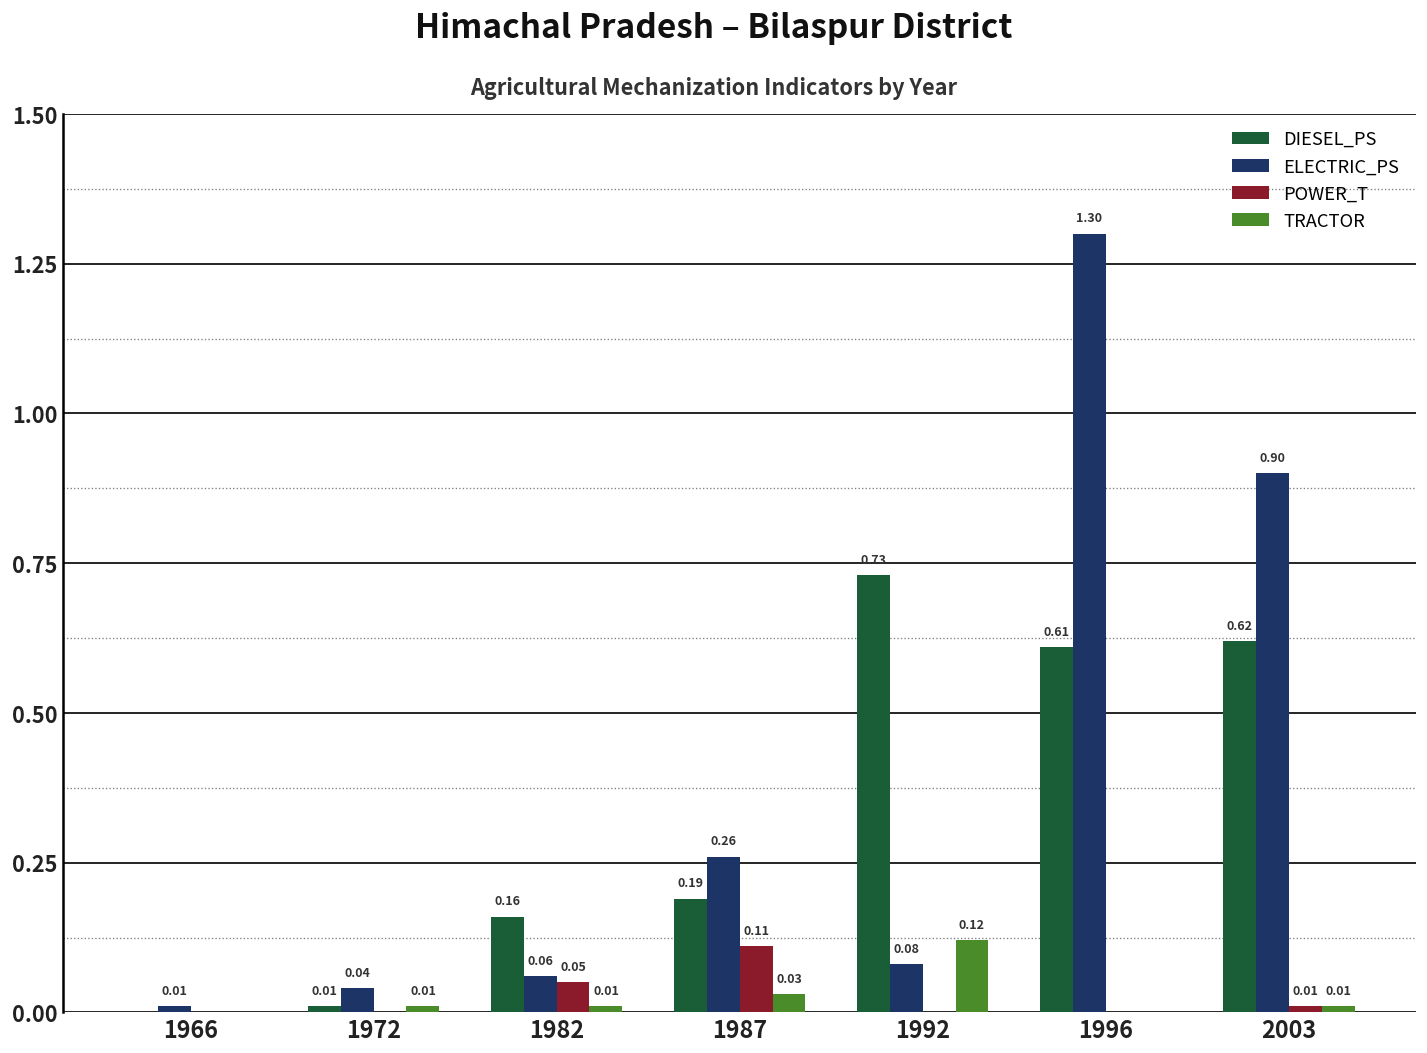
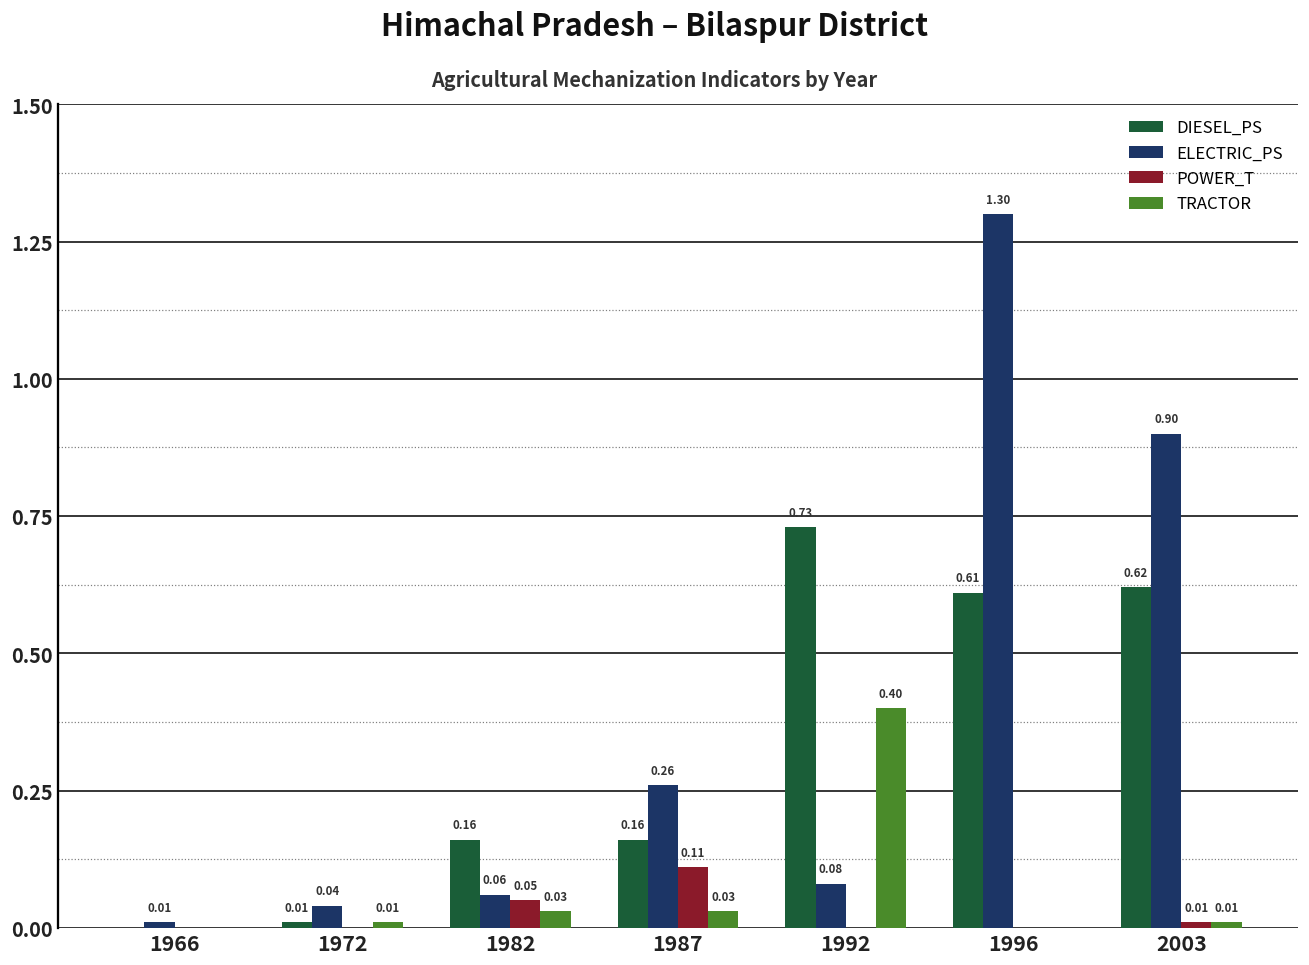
TRACTOR, 1982: 0.01 -> 0.03
DIESEL_PS, 1987: 0.19 -> 0.16
TRACTOR, 1992: 0.12 -> 0.40
